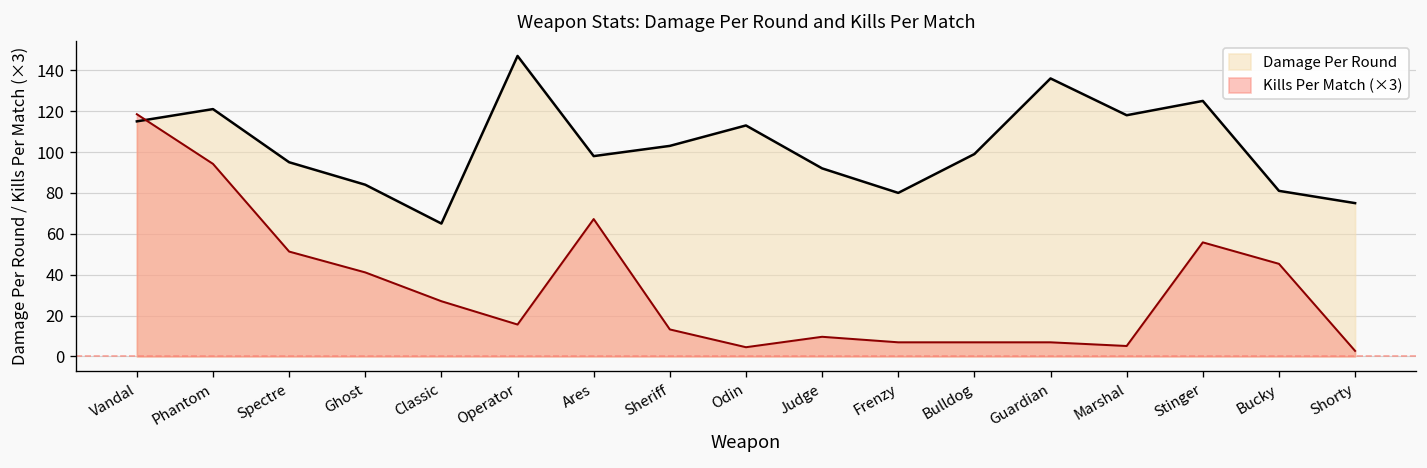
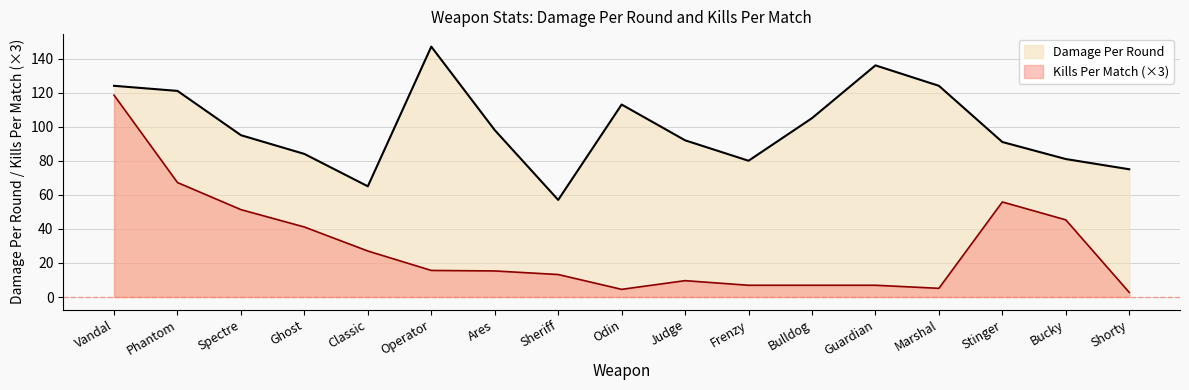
Damage Per Round, Vandal: 115 -> 124
Kills Per Match (×3), Phantom: 94 -> 67
Kills Per Match (×3), Ares: 67 -> 15
Damage Per Round, Sheriff: 103 -> 57
Damage Per Round, Bulldog: 99 -> 105
Damage Per Round, Marshal: 118 -> 124
Damage Per Round, Stinger: 125 -> 91
